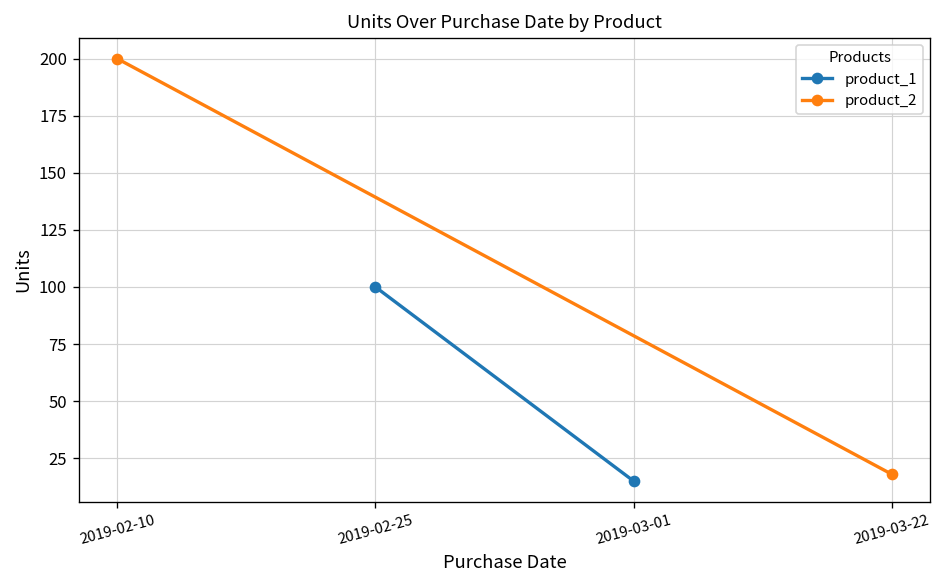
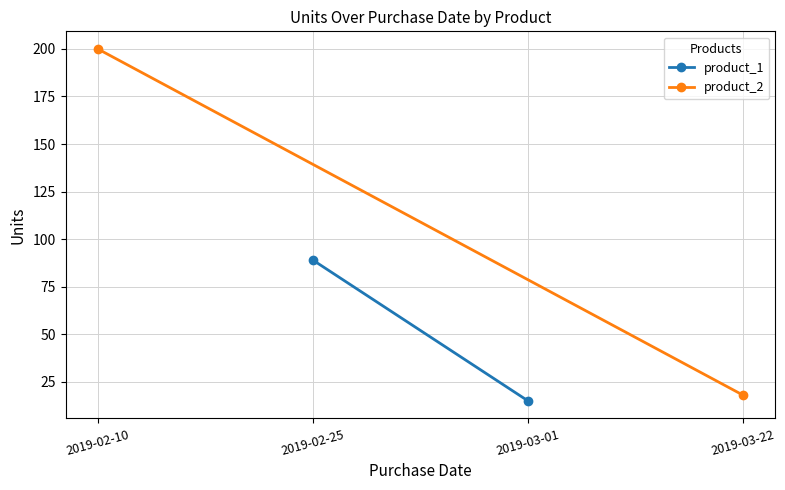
product_1, 2019-02-25: 100 -> 89
